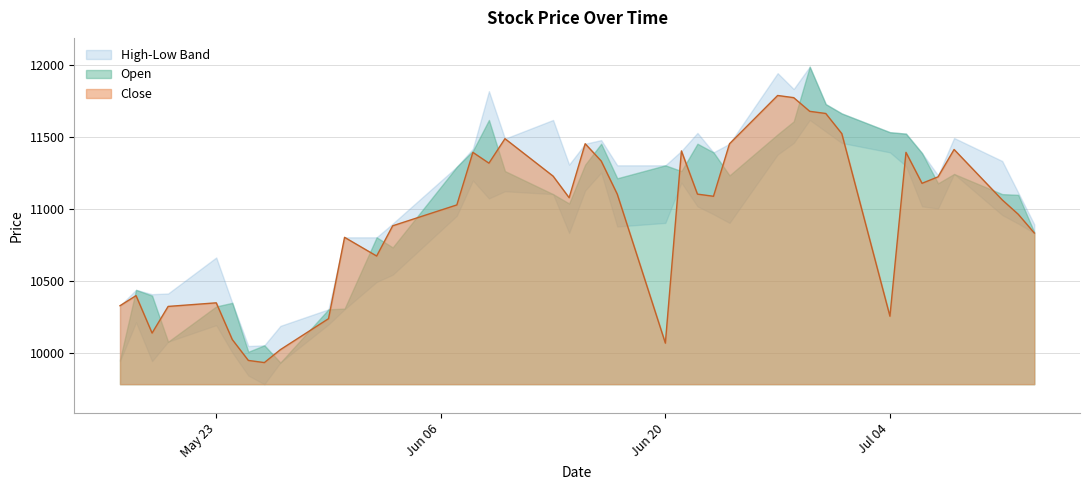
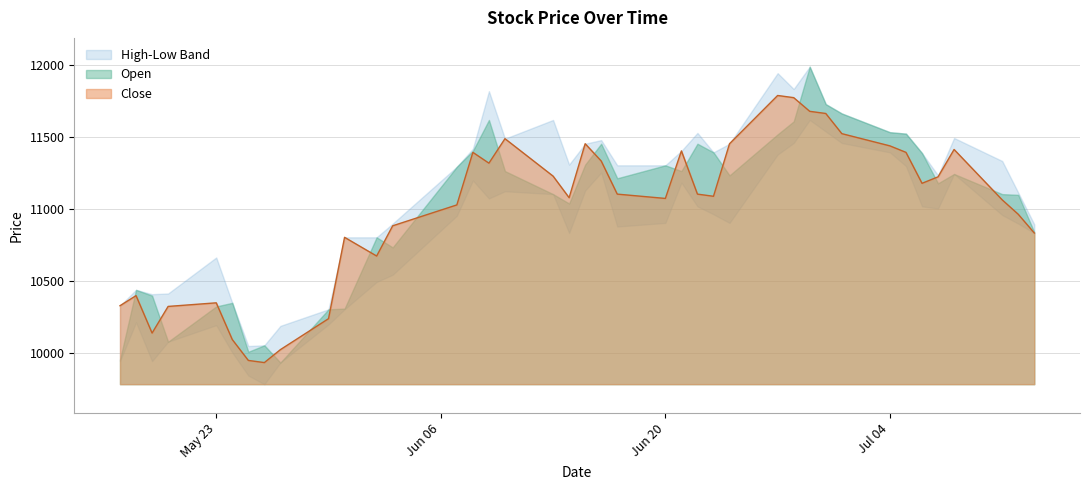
Close, Jun 20: 10070 -> 11070
Close, Jul 04: 10250 -> 11440
